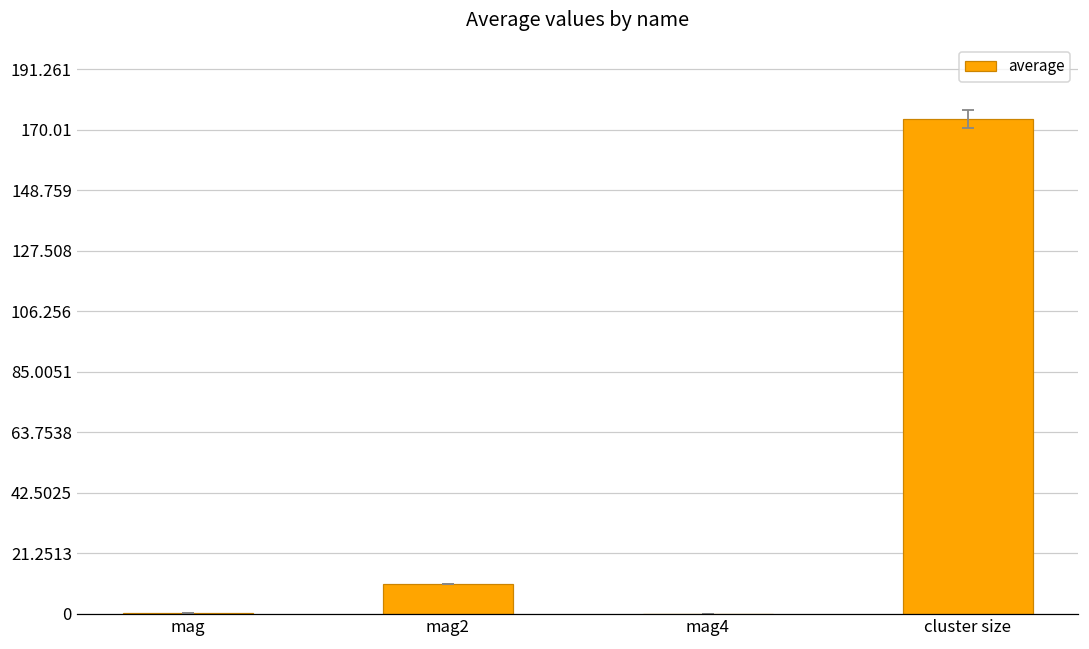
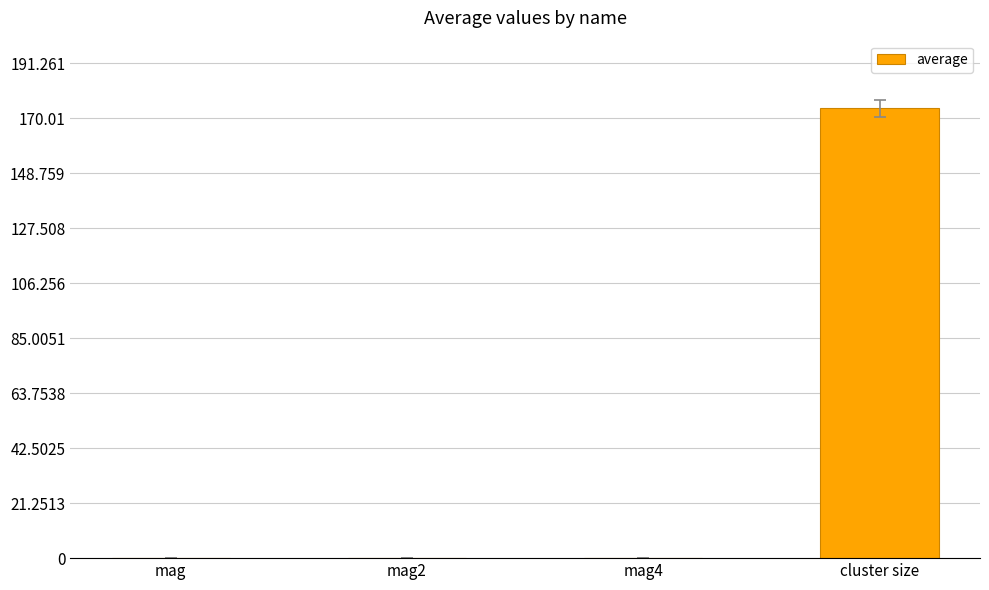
average, mag2: 10 -> 0
